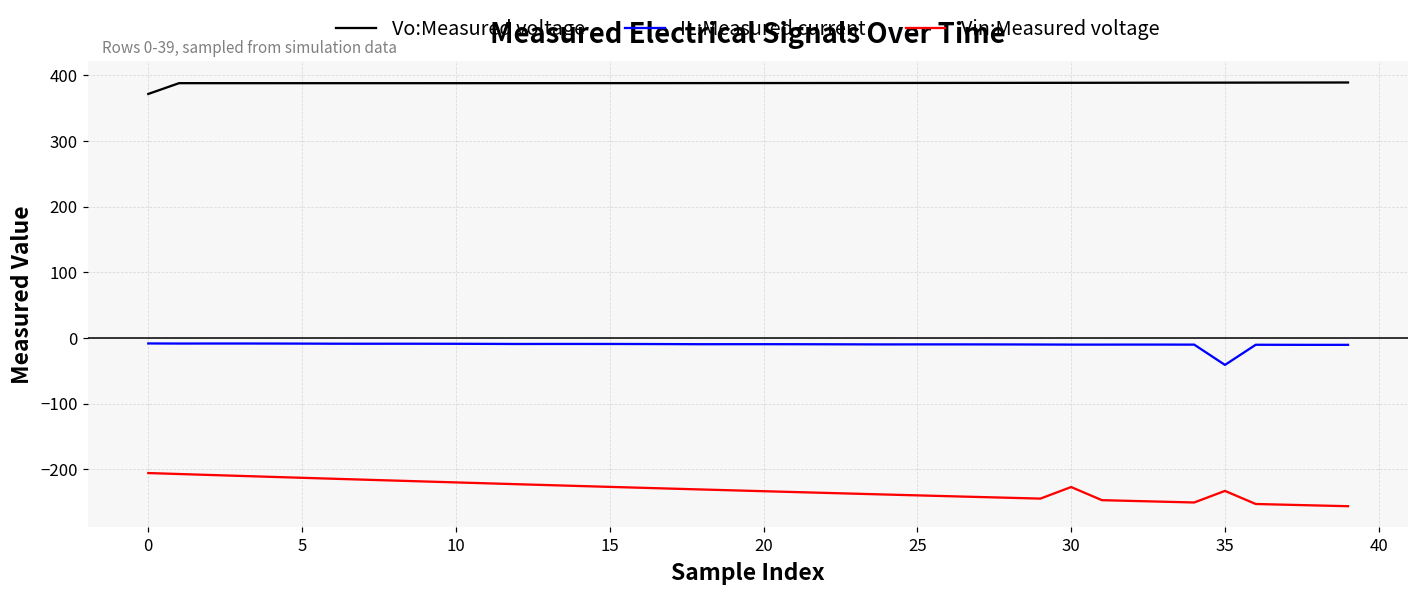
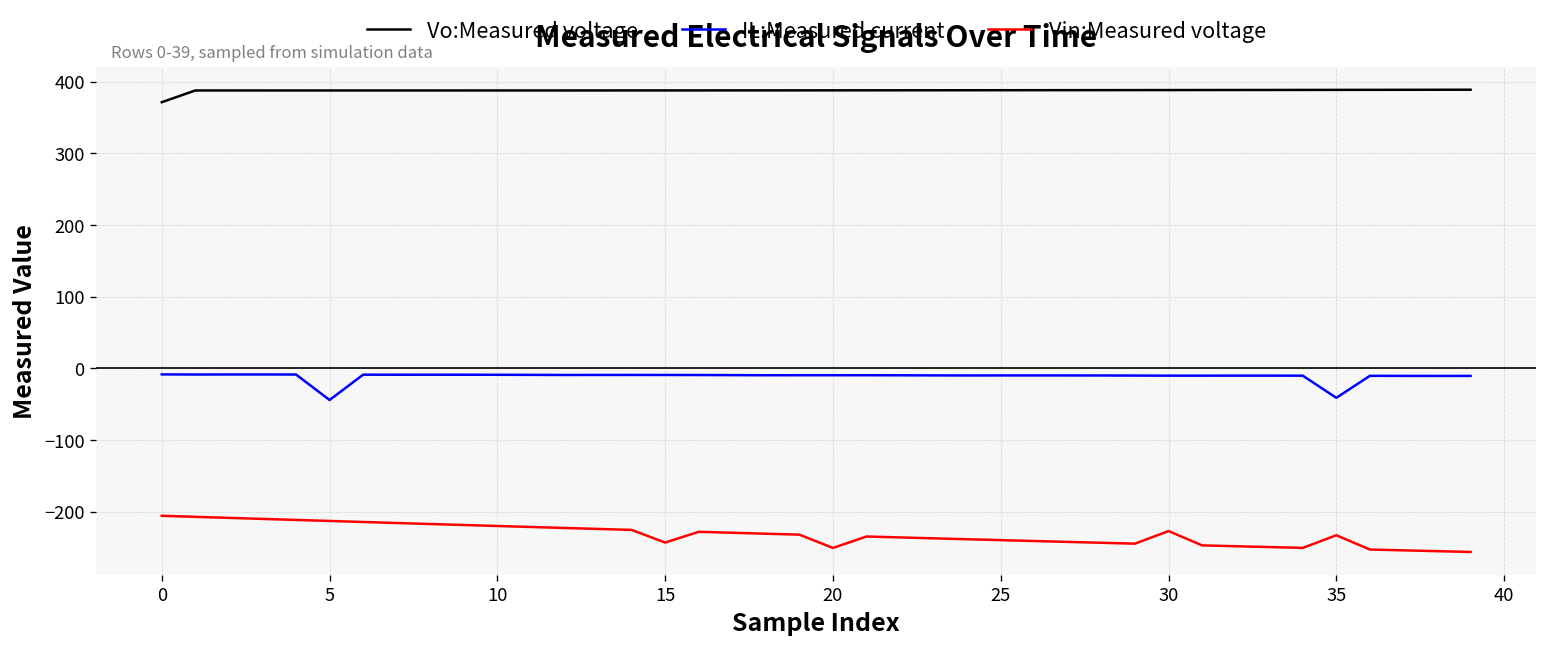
IL:Measured current, 5: -10 -> -40
Vin:Measured voltage, 15: -230 -> -240
Vin:Measured voltage, 20: -230 -> -250
